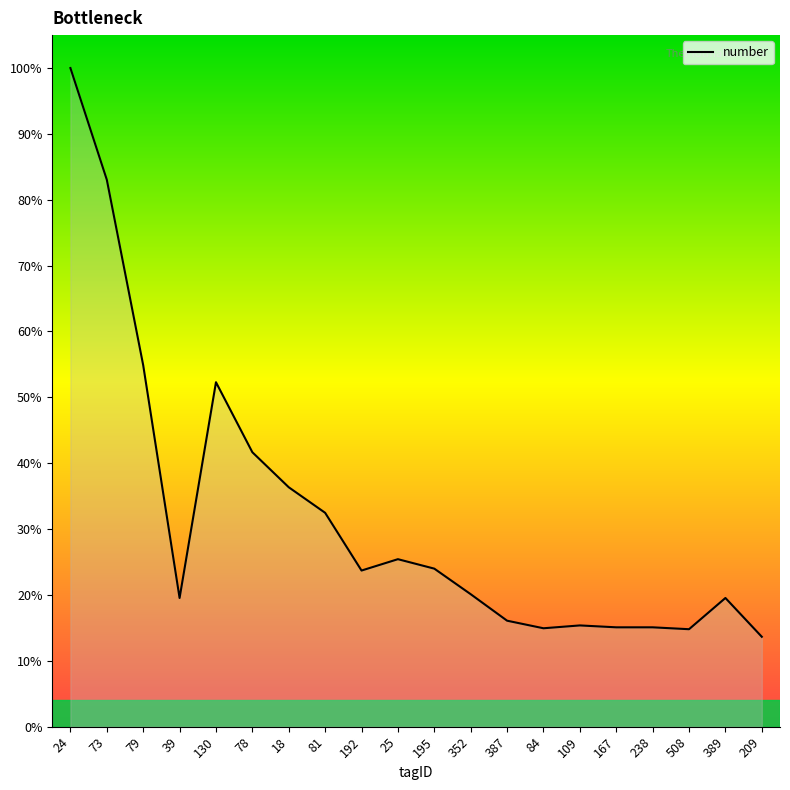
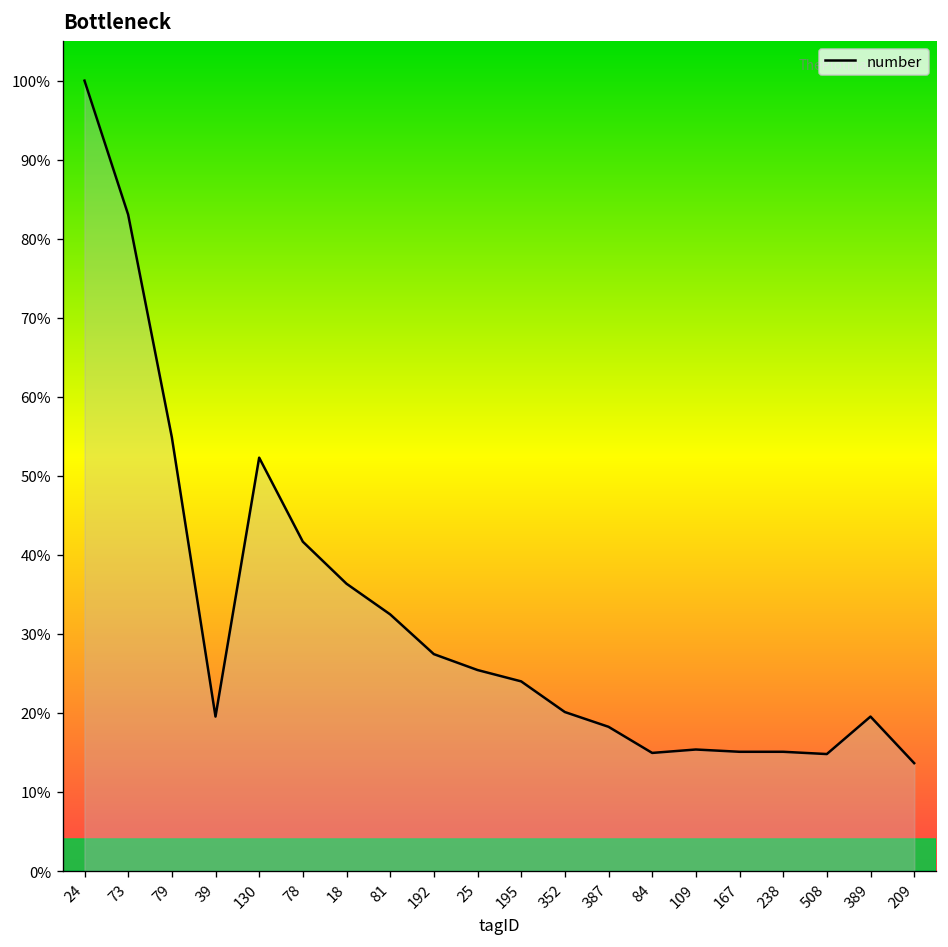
192: 24% -> 27%
387: 16% -> 18%
